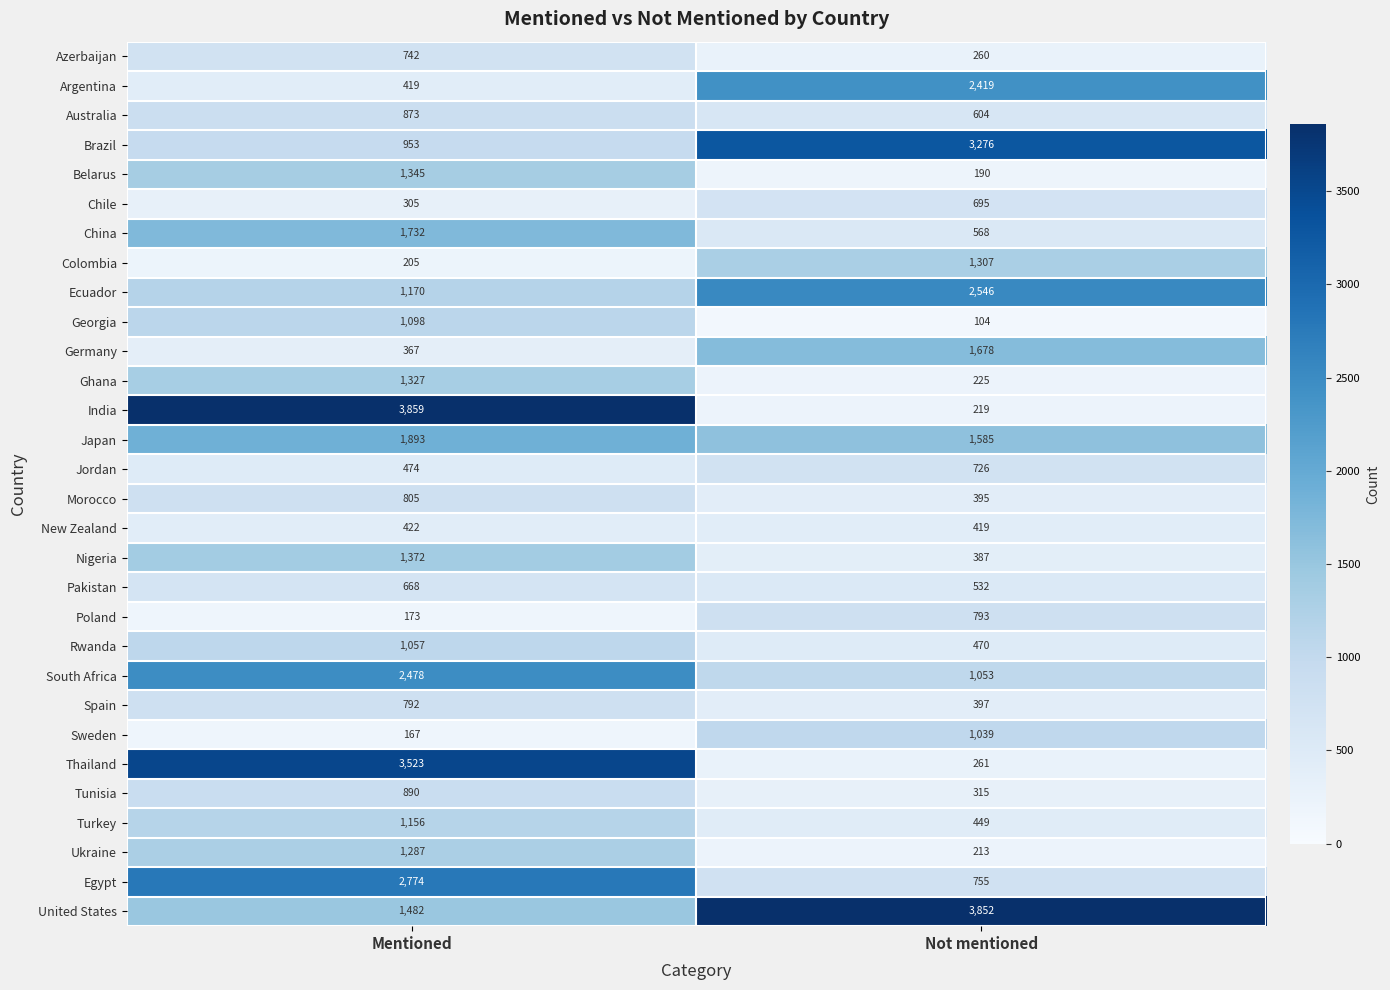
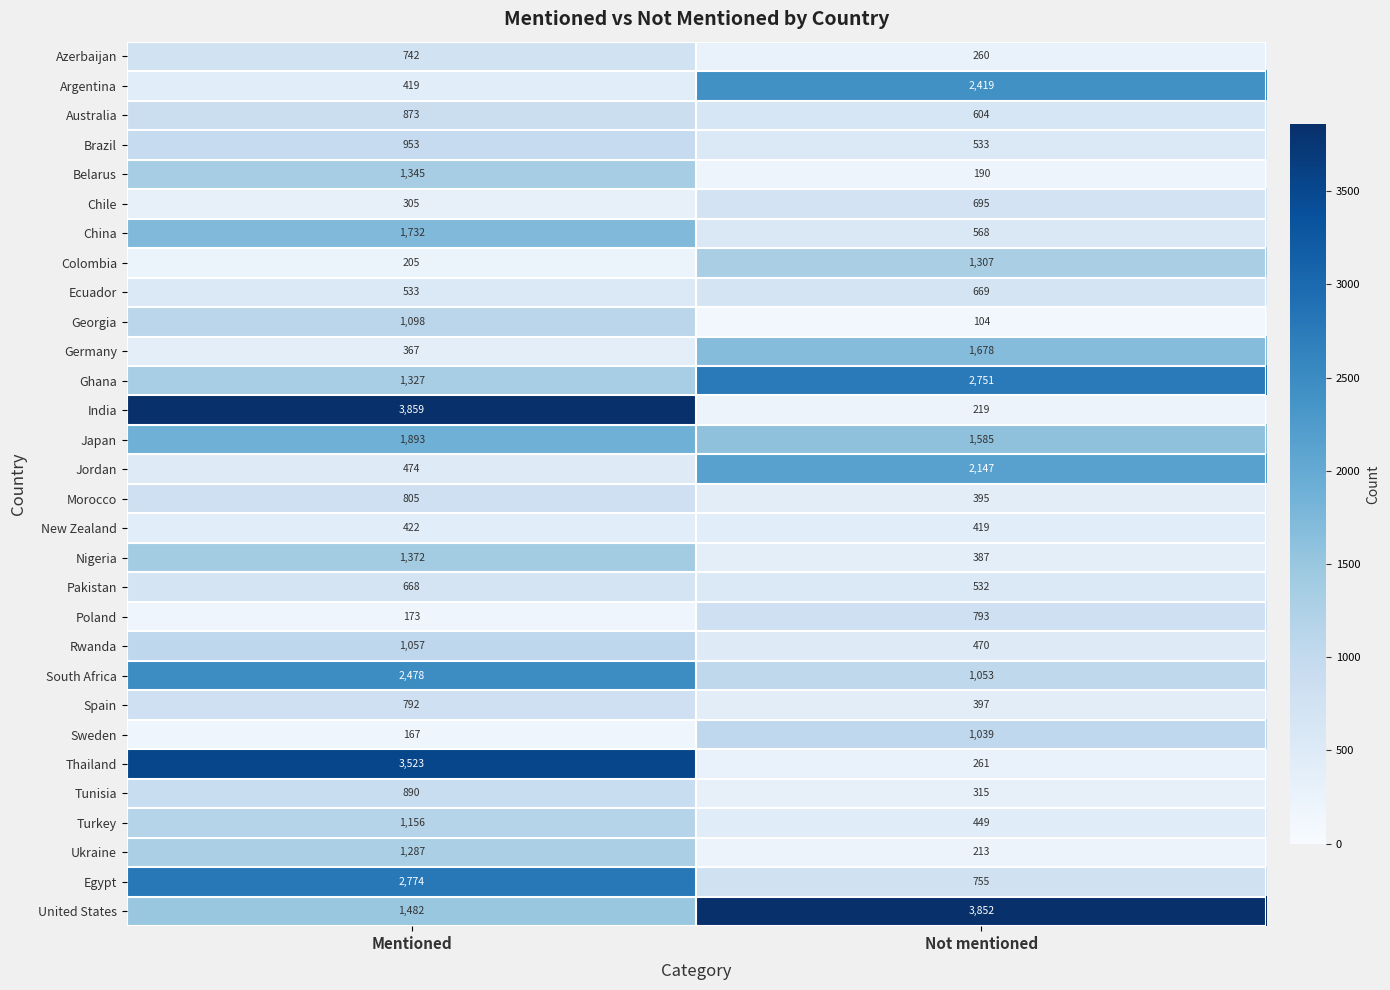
Brazil, Not mentioned: 3,276 -> 533
Ecuador, Mentioned: 1,170 -> 533
Ecuador, Not mentioned: 2,546 -> 669
Ghana, Not mentioned: 225 -> 2,751
Jordan, Not mentioned: 726 -> 2,147
